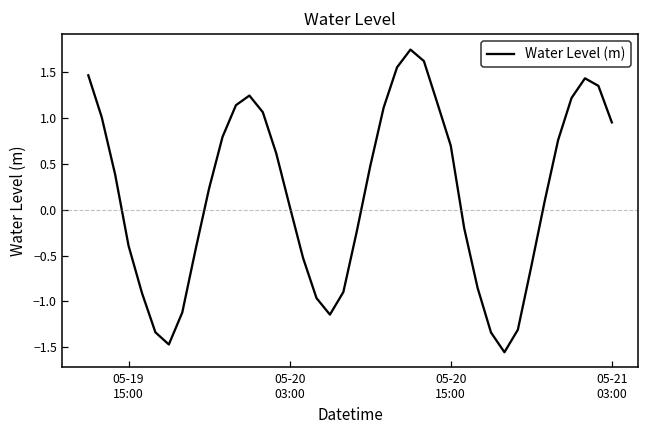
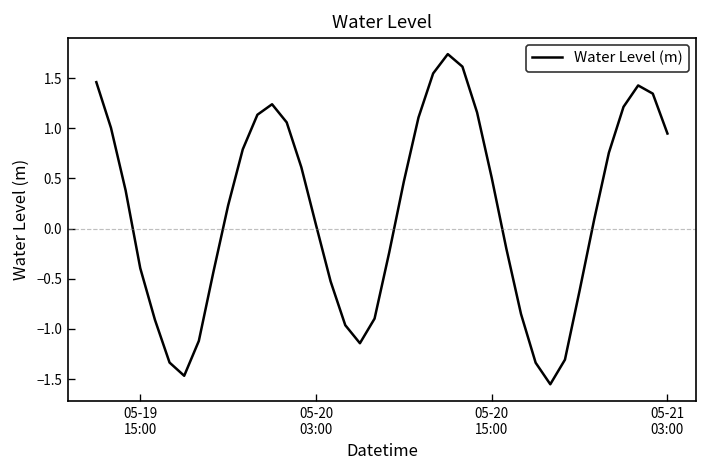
05-20 15:00: 0.7 -> 0.5
